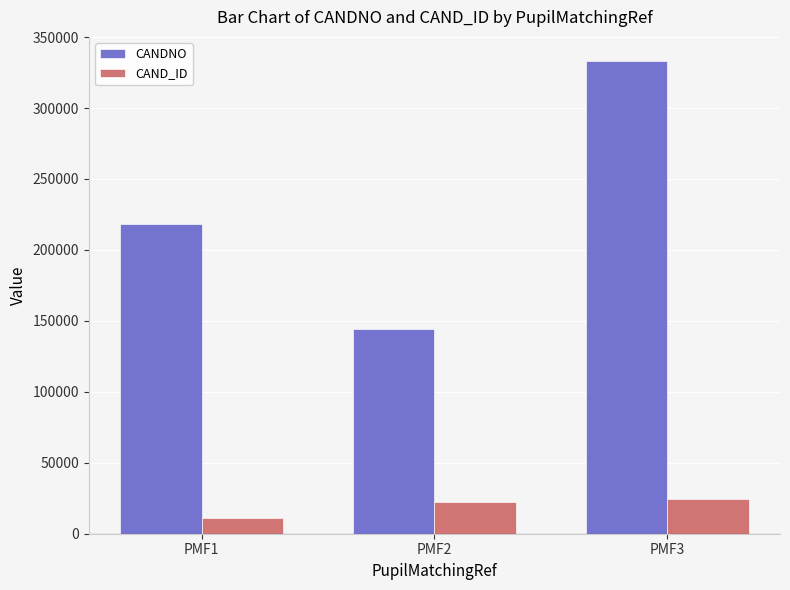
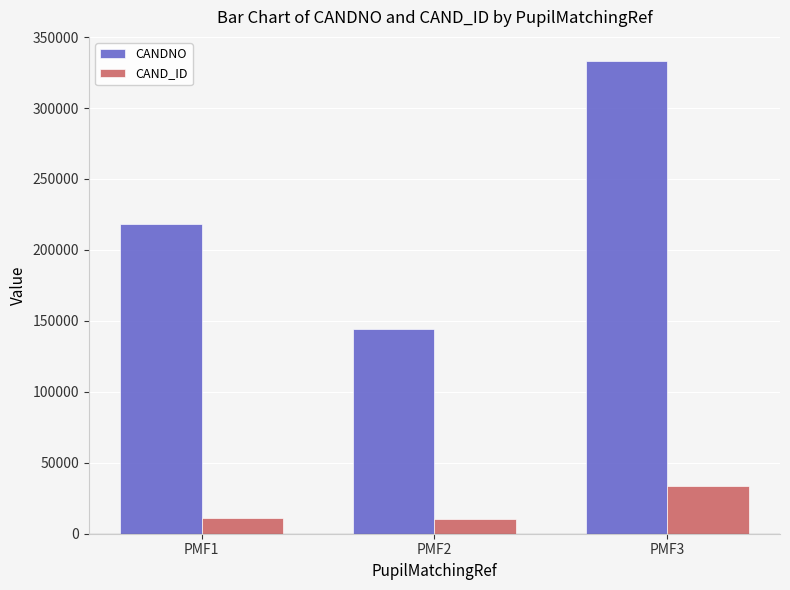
CAND_ID, PMF2: 22000 -> 10000
CAND_ID, PMF3: 24000 -> 33000
